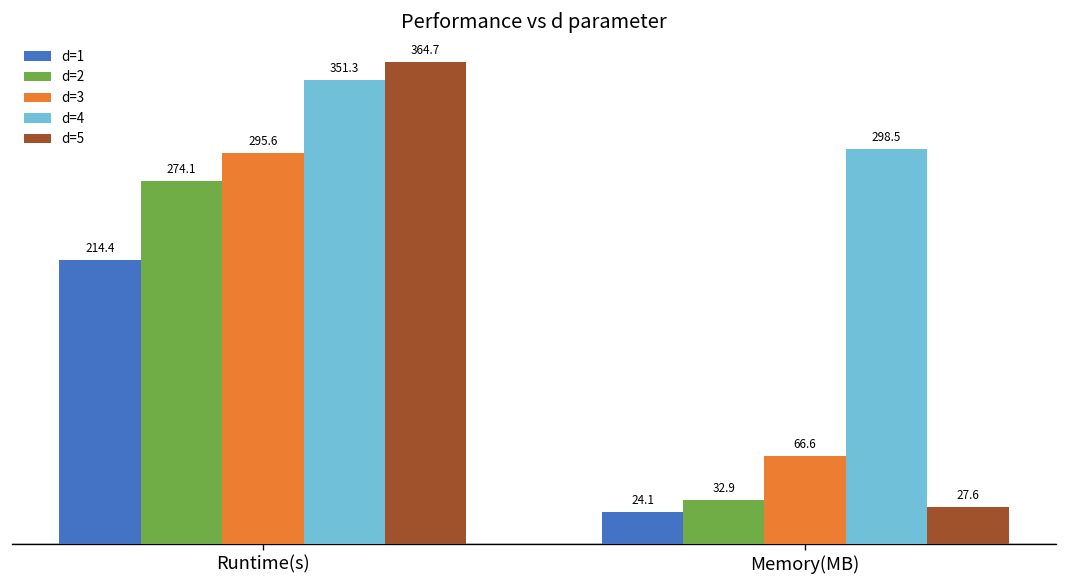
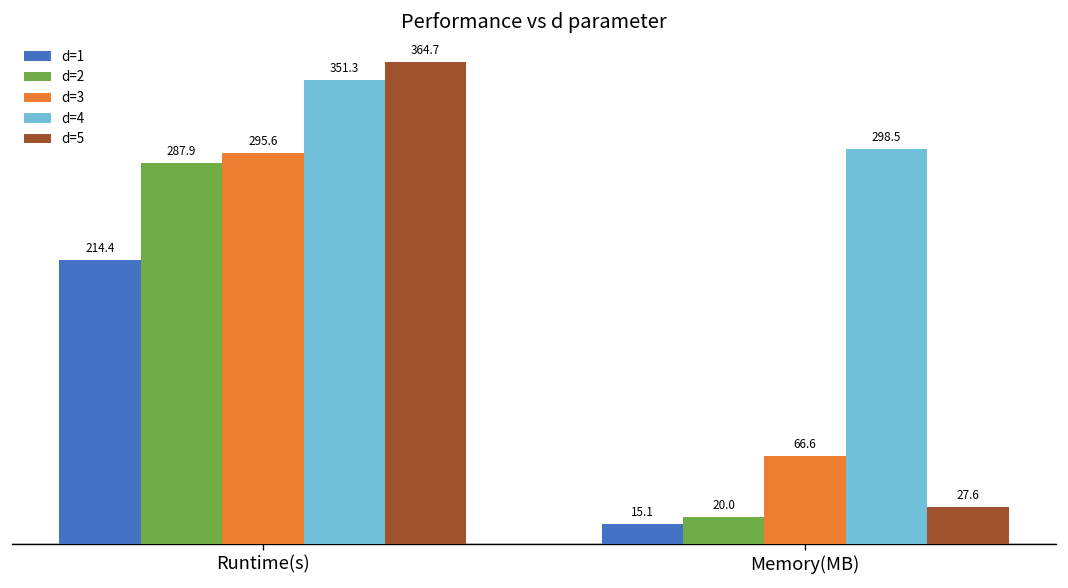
d=2, Runtime(s): 274.1 -> 287.9
d=1, Memory(MB): 24.1 -> 15.1
d=2, Memory(MB): 32.9 -> 20.0
